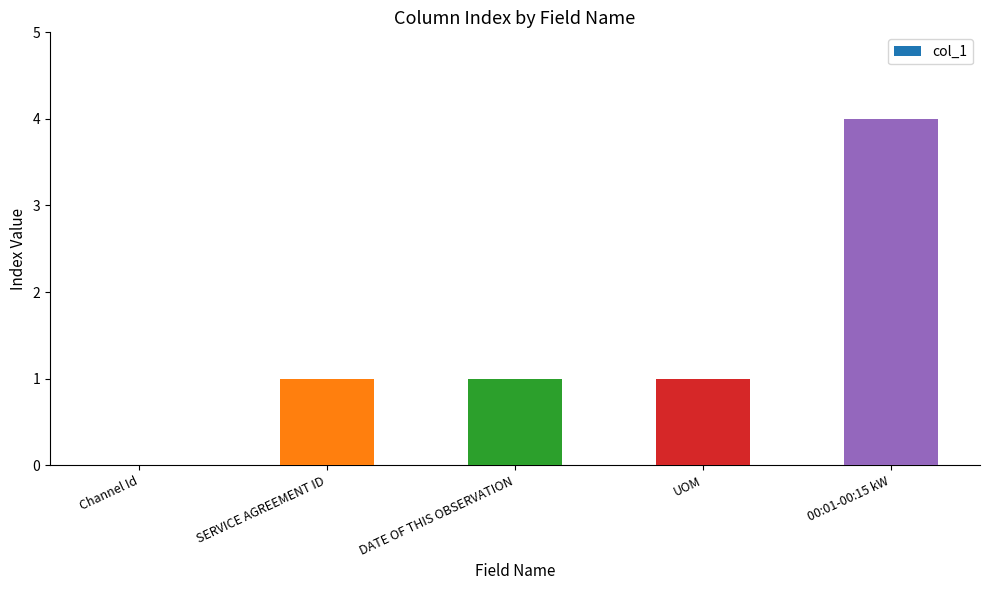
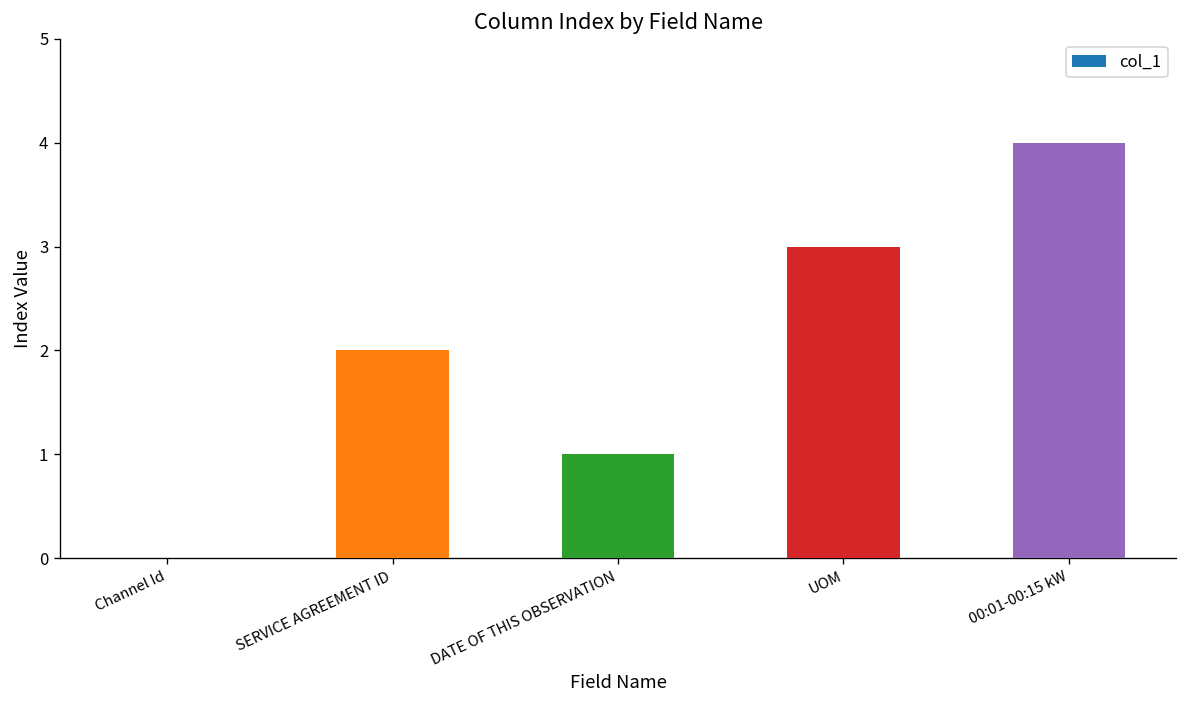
SERVICE AGREEMENT ID: 1 -> 2
UOM: 1 -> 3
